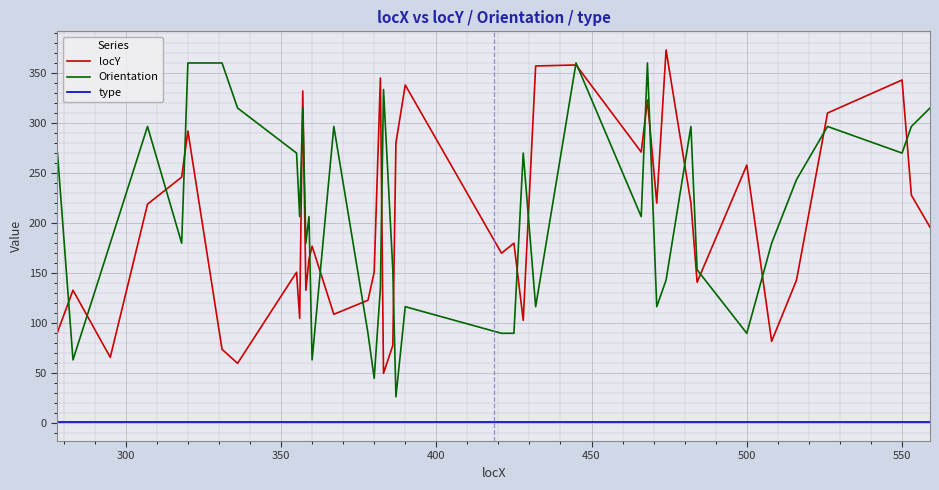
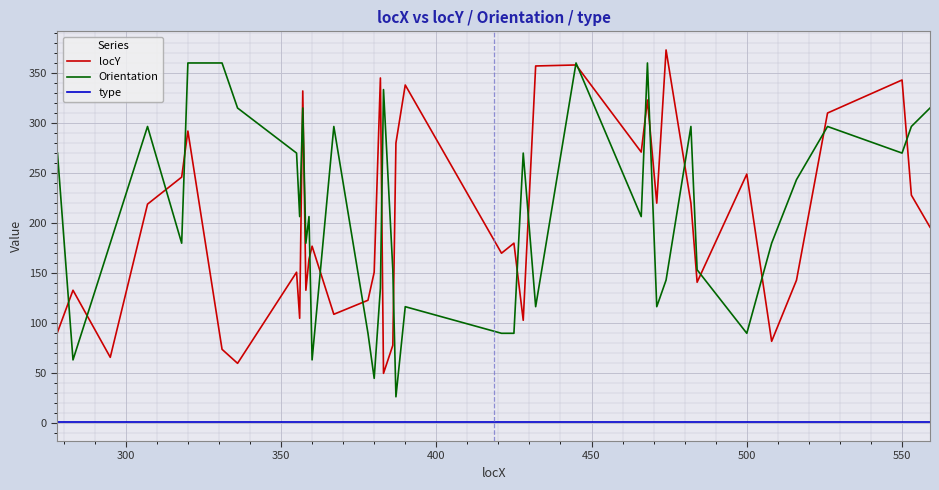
locY, 500: 258 -> 249
